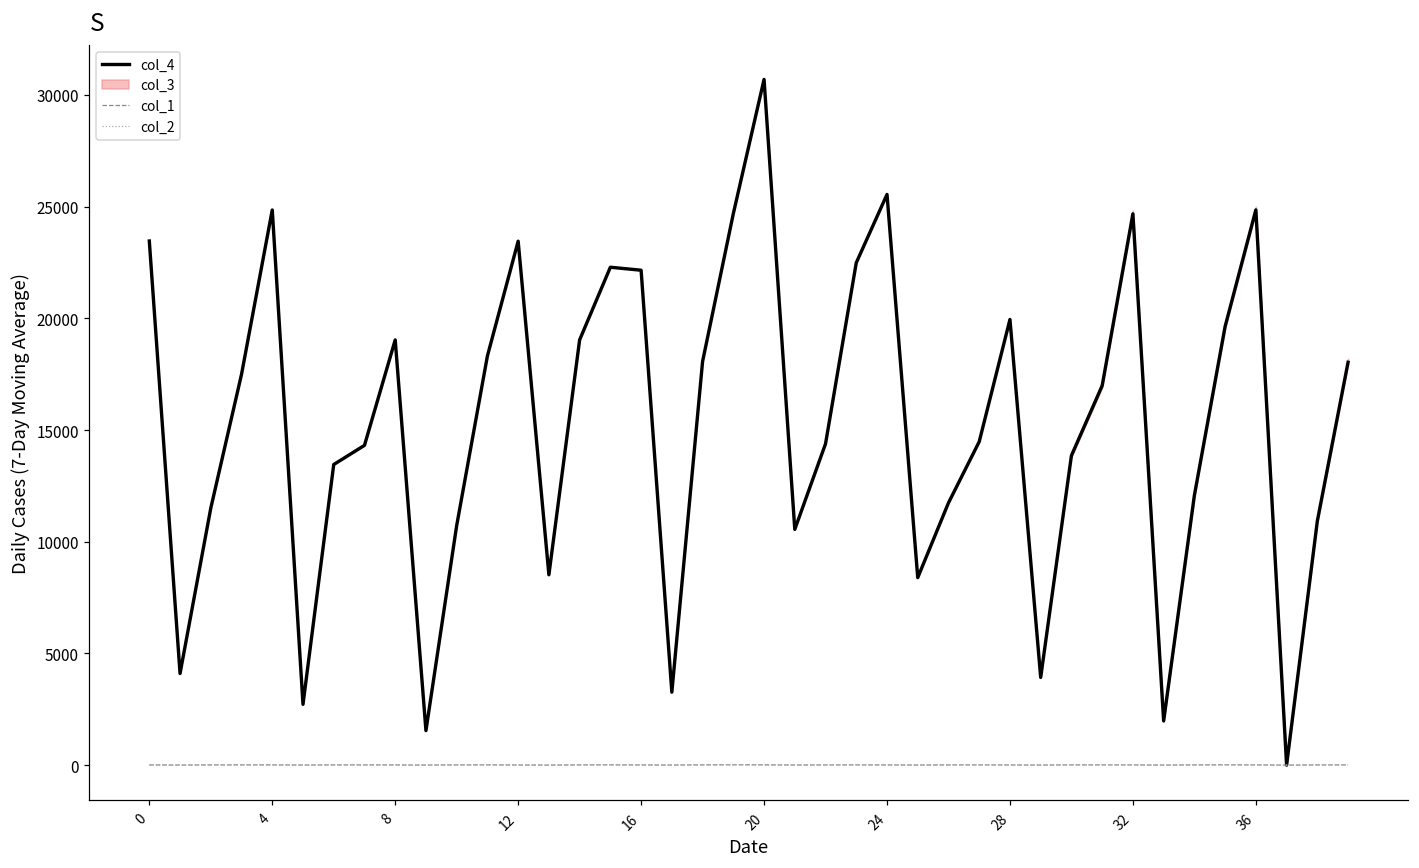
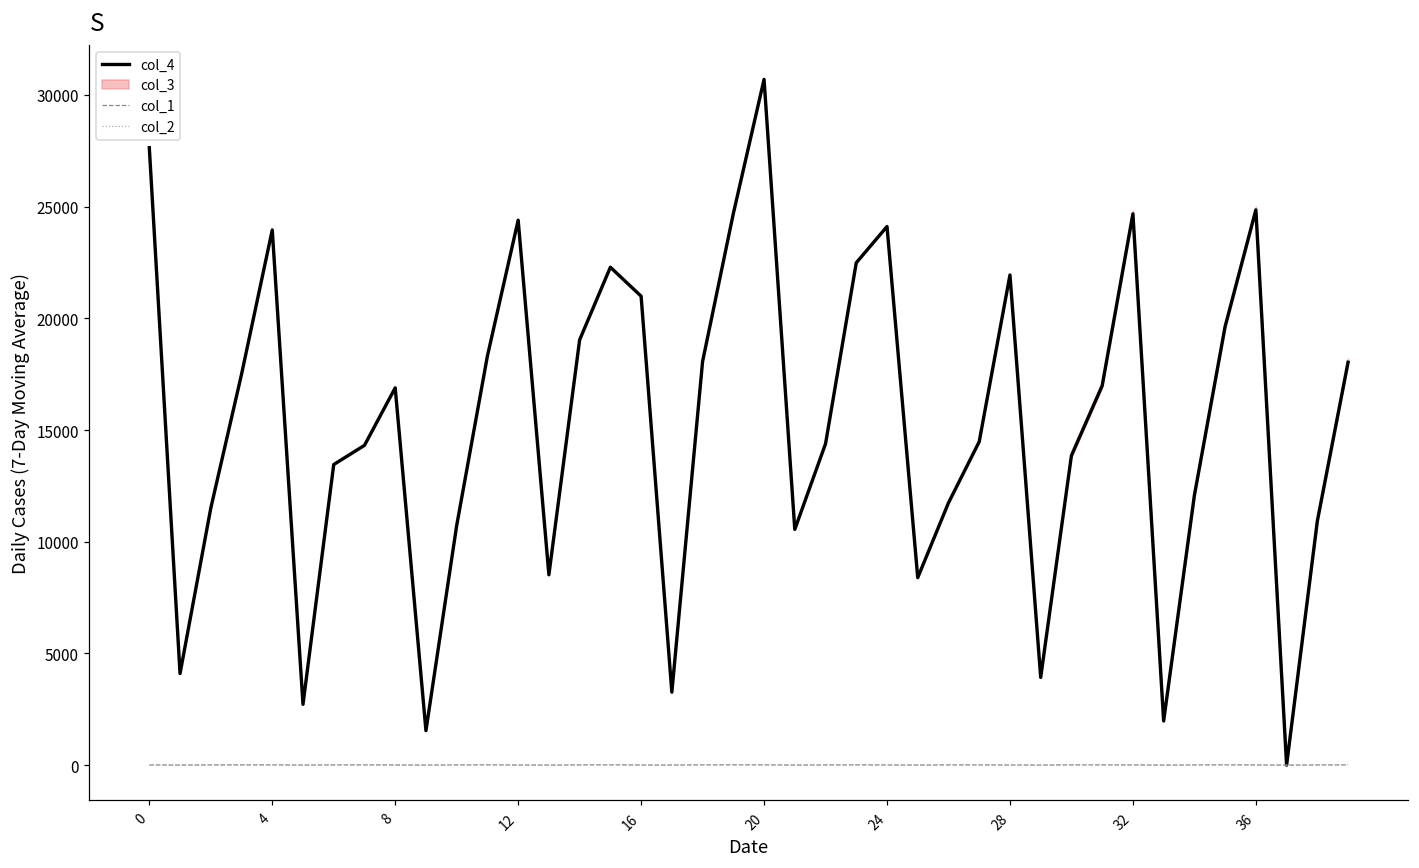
col_4, 0: 23500 -> 27600
col_4, 4: 24900 -> 24000
col_4, 8: 19000 -> 16900
col_4, 12: 23500 -> 24400
col_4, 16: 22200 -> 21000
col_4, 24: 25500 -> 24100
col_4, 28: 20000 -> 21900
